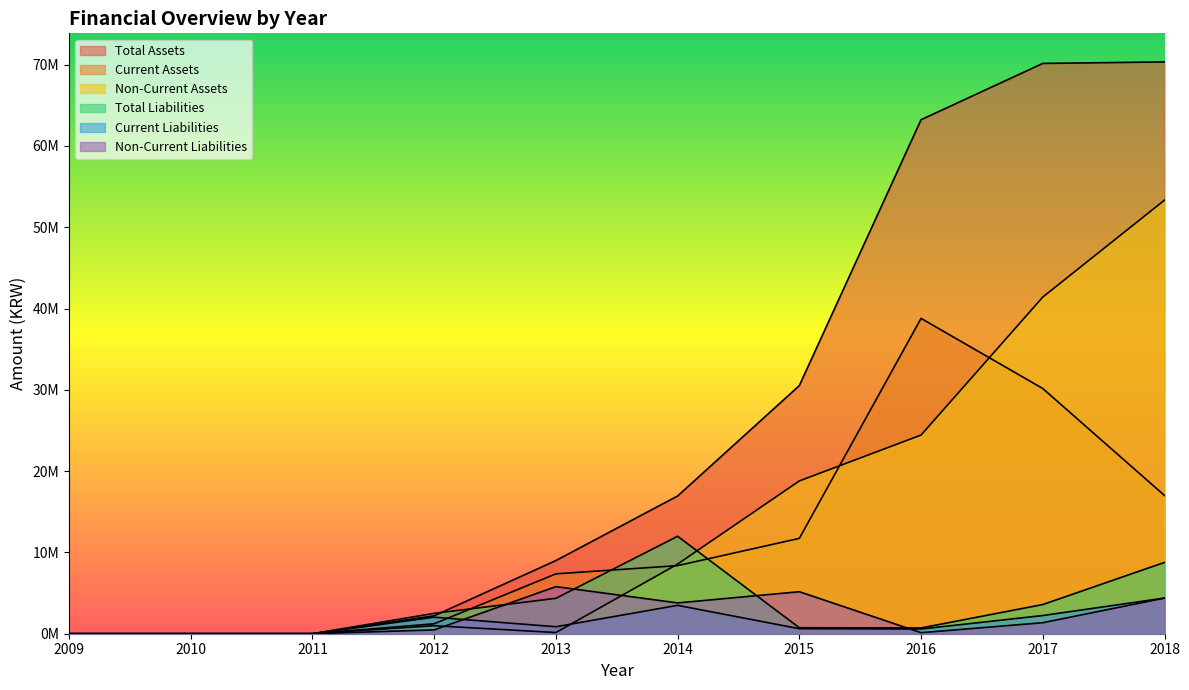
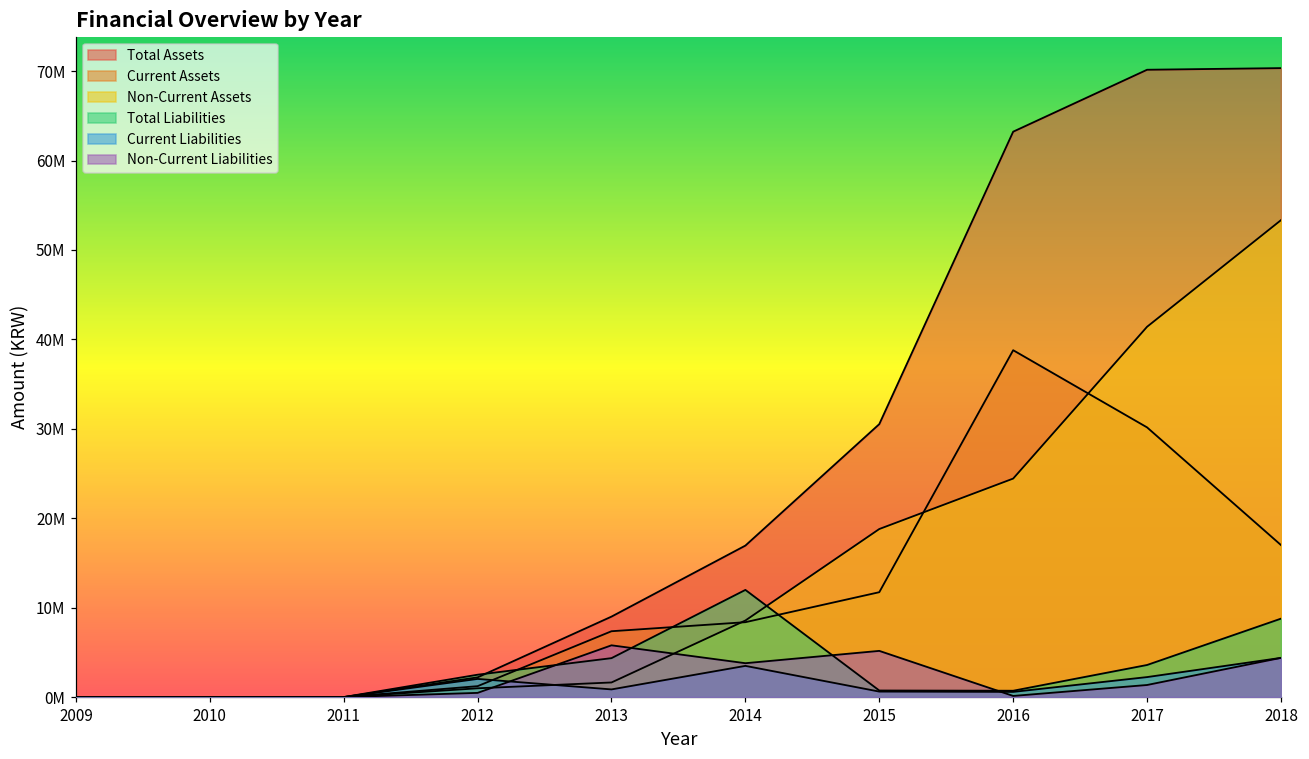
Non-Current Assets, 2013: 0 -> 2000000
